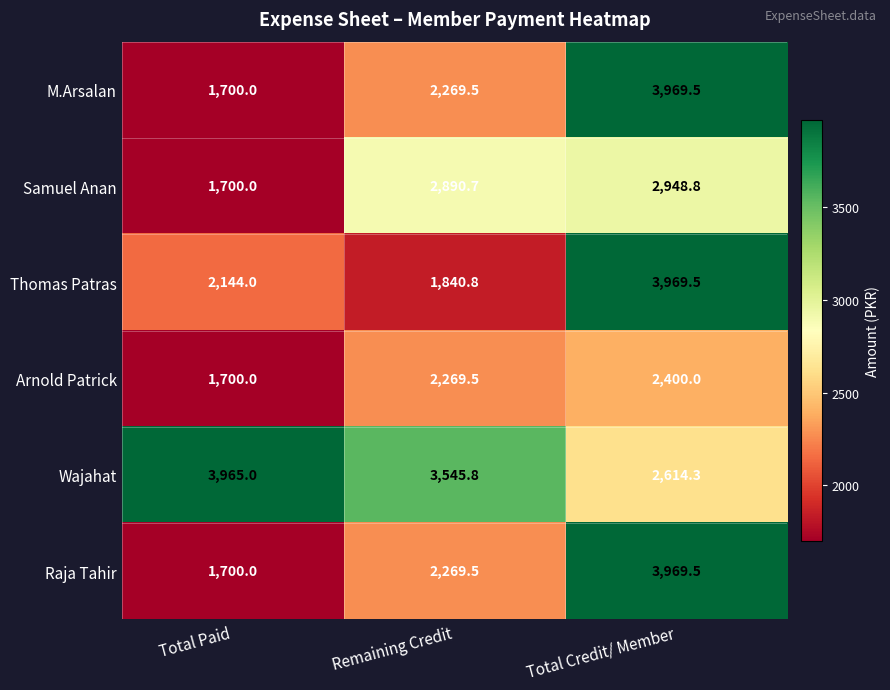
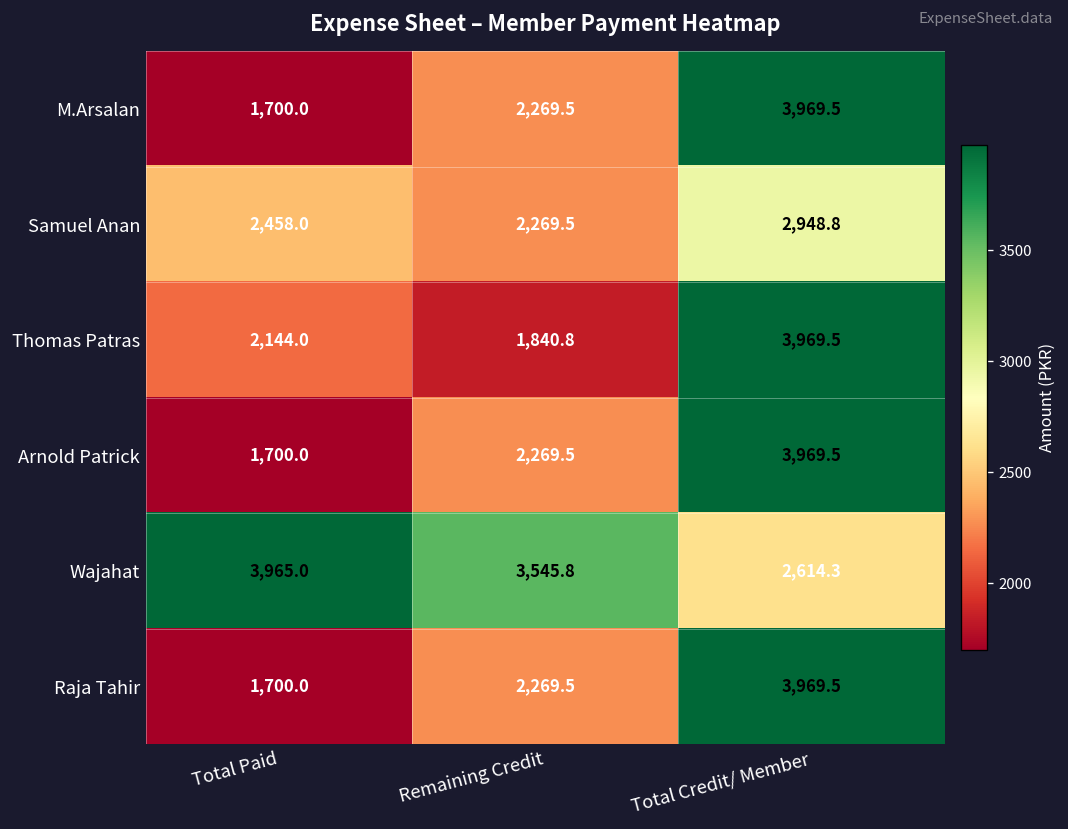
Samuel Anan, Total Paid: 1,700.0 -> 2,458.0
Samuel Anan, Remaining Credit: 2,890.7 -> 2,269.5
Arnold Patrick, Total Credit/ Member: 2,400.0 -> 3,969.5
